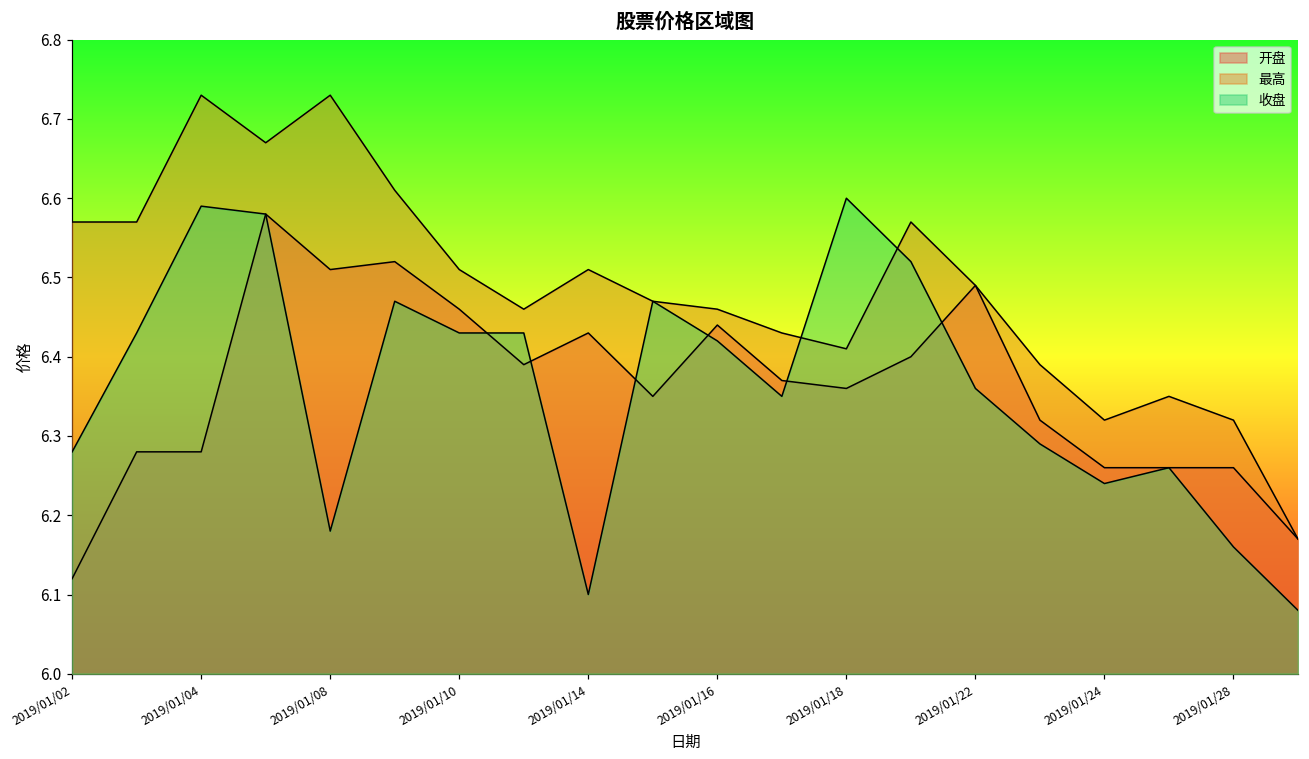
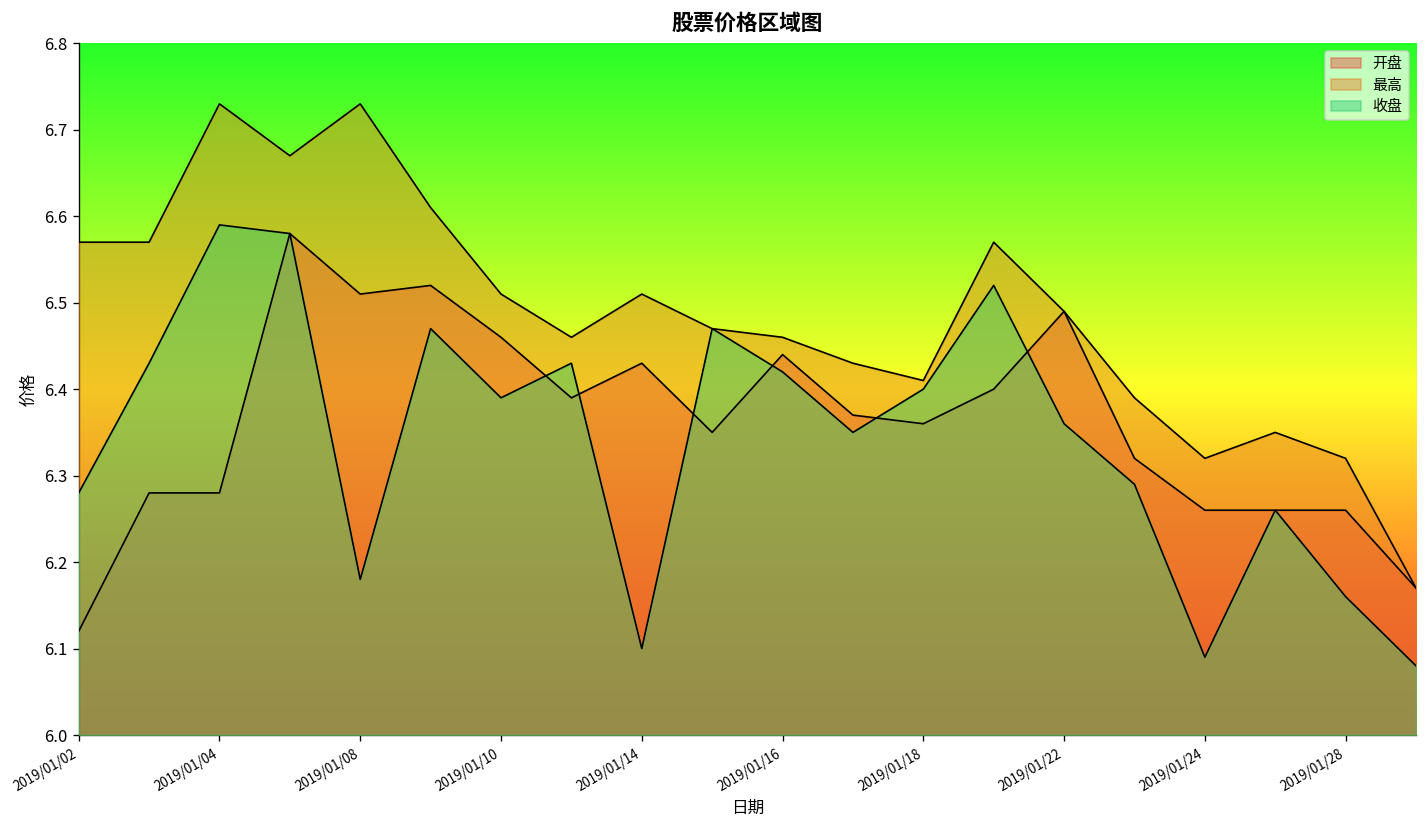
收盘, 2019/01/10: 6.43 -> 6.39
收盘, 2019/01/18: 6.6 -> 6.4
收盘, 2019/01/24: 6.24 -> 6.09
